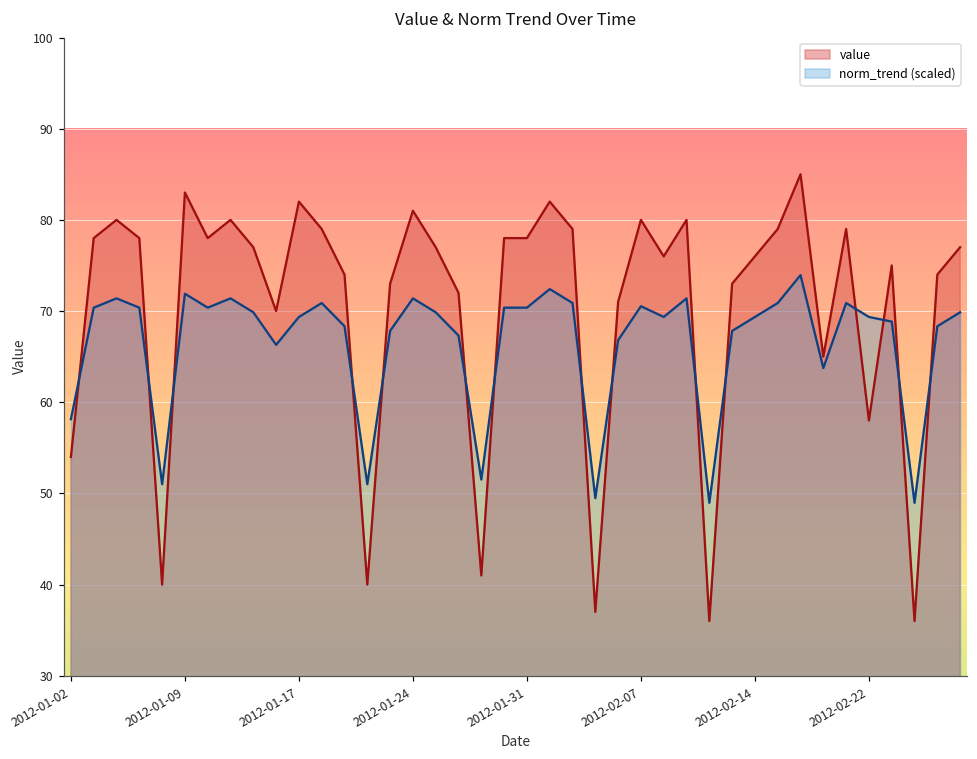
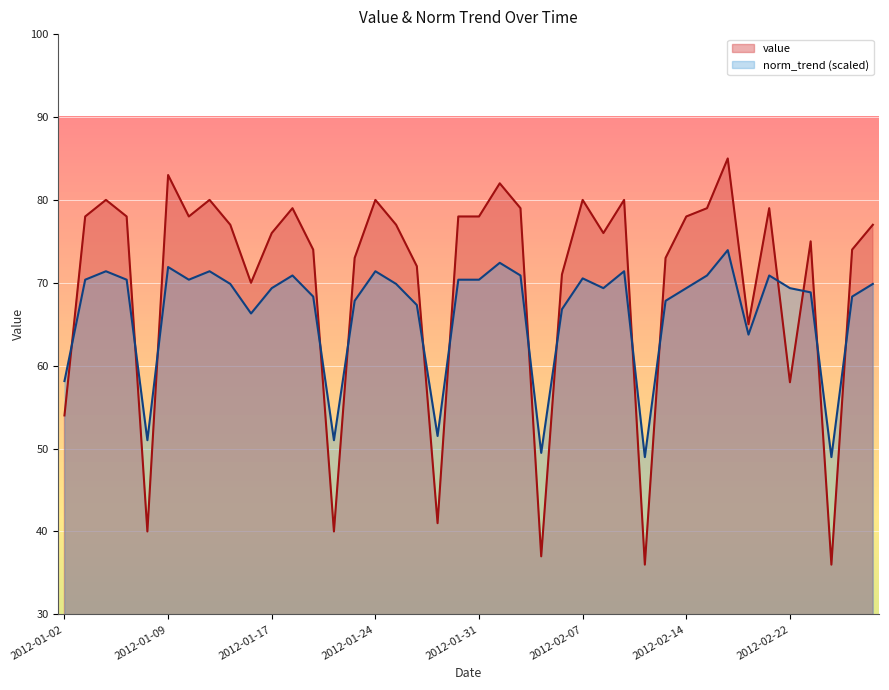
value, 2012-01-17: 82 -> 76
value, 2012-01-24: 81 -> 80
value, 2012-02-14: 76 -> 78
